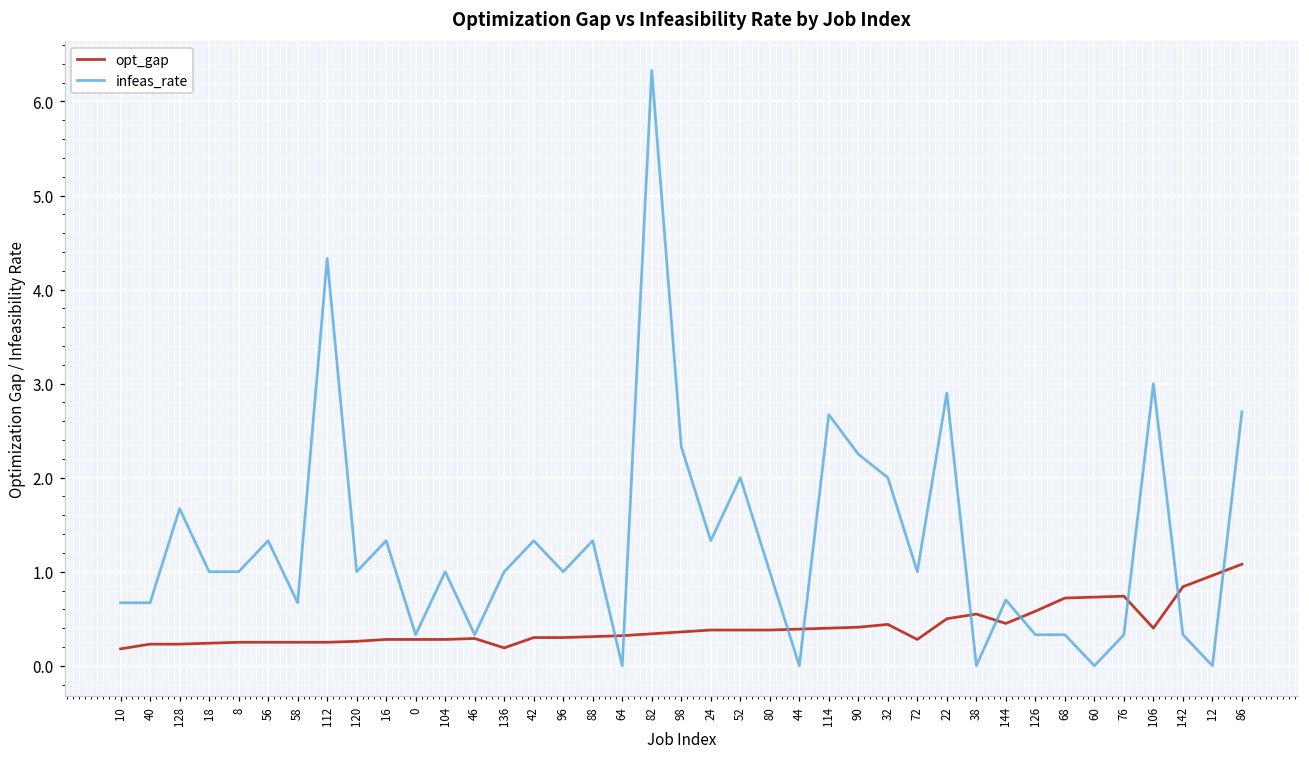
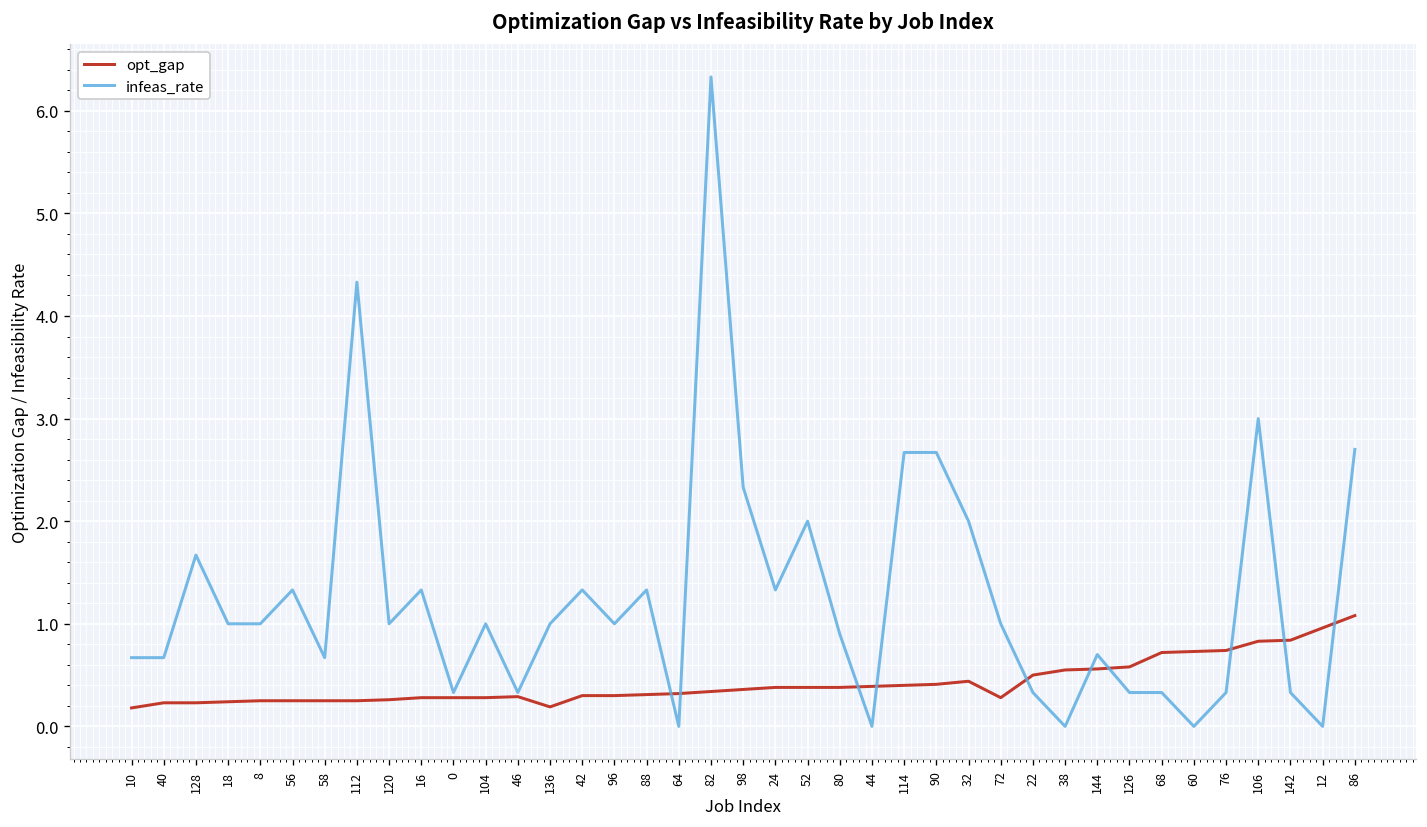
infeas_rate, 80: 1.0 -> 0.9
infeas_rate, 90: 2.3 -> 2.7
infeas_rate, 22: 2.9 -> 0.3
opt_gap, 144: 0.5 -> 0.6
opt_gap, 106: 0.4 -> 0.8
